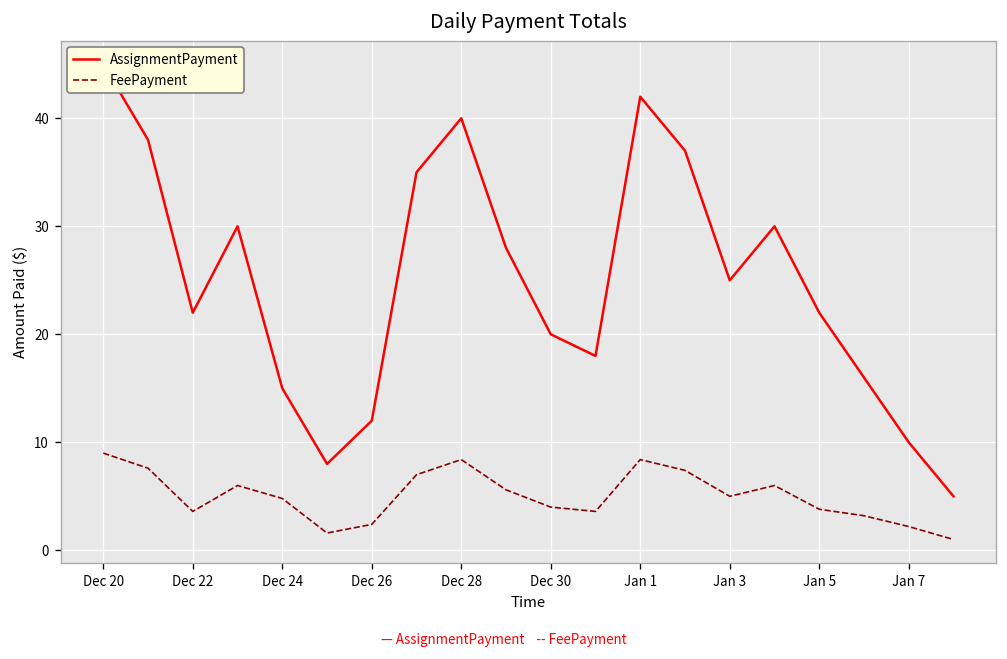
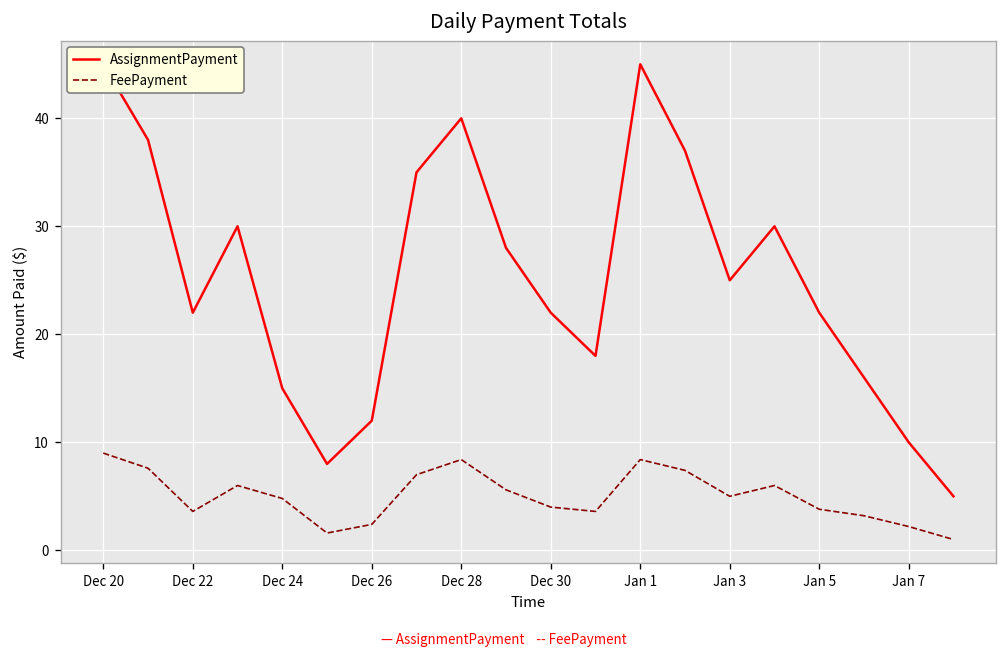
AssignmentPayment, Dec 30: 20 -> 22
AssignmentPayment, Jan 1: 42 -> 45
